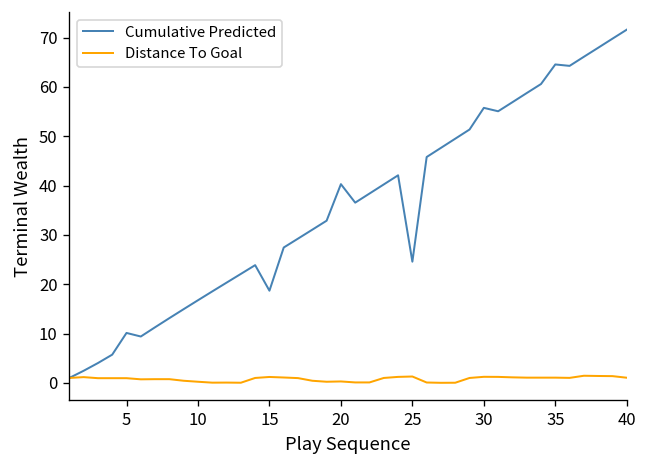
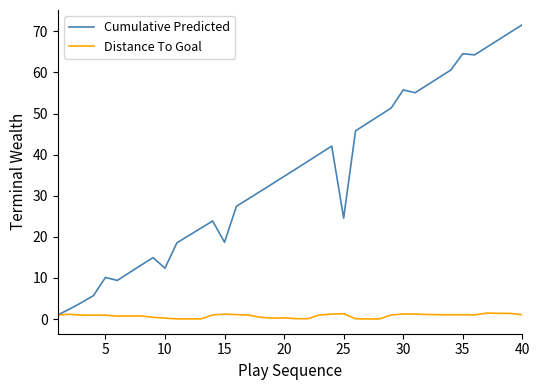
Cumulative Predicted, 10: 17 -> 12
Cumulative Predicted, 20: 40 -> 35
